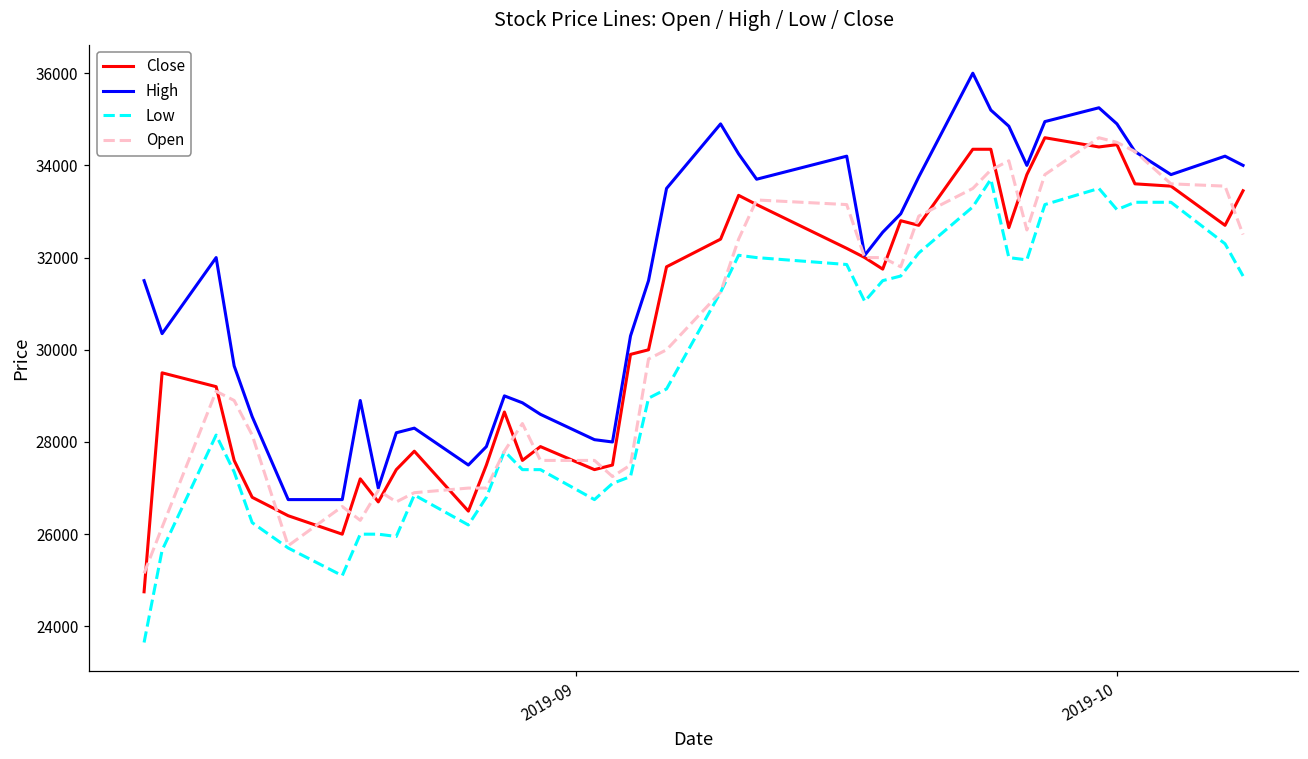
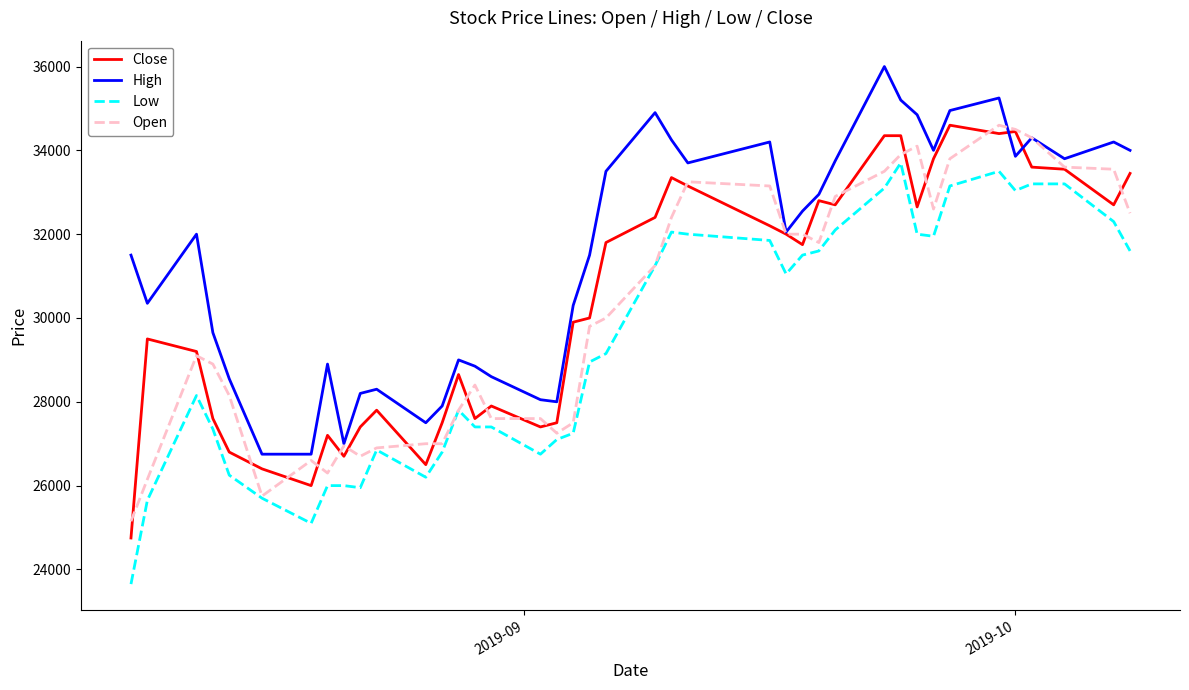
High, 2019-10: 34900 -> 33900
